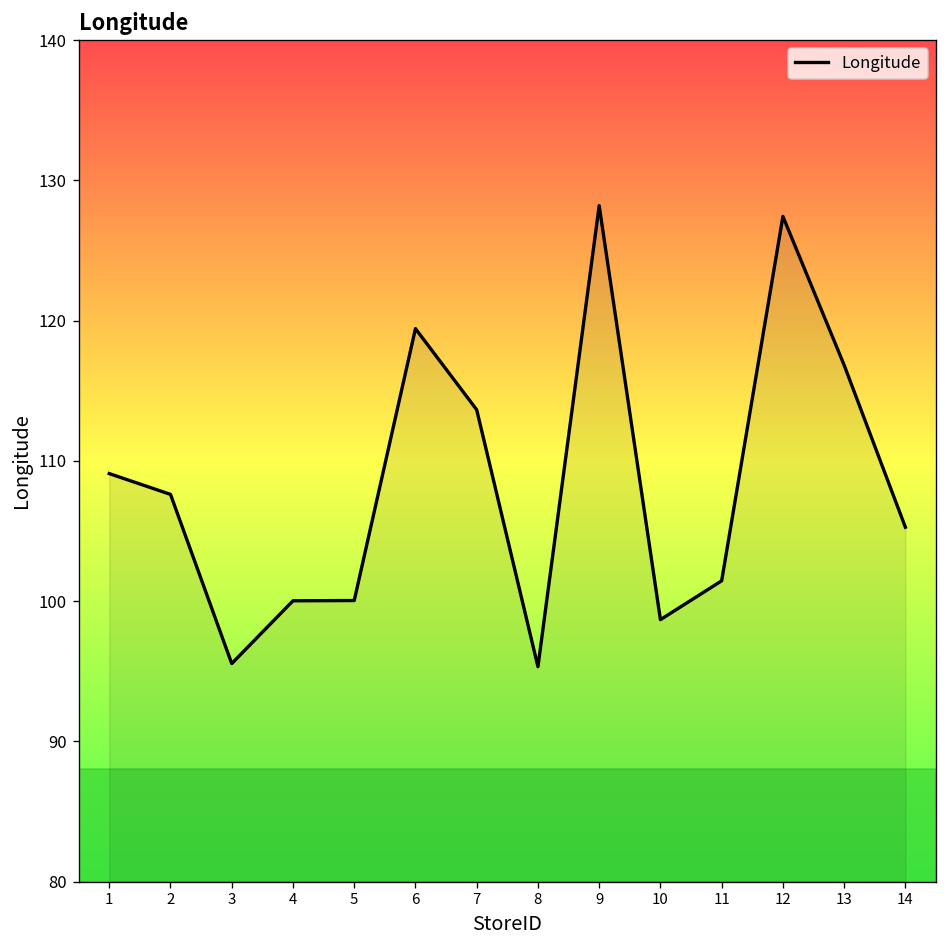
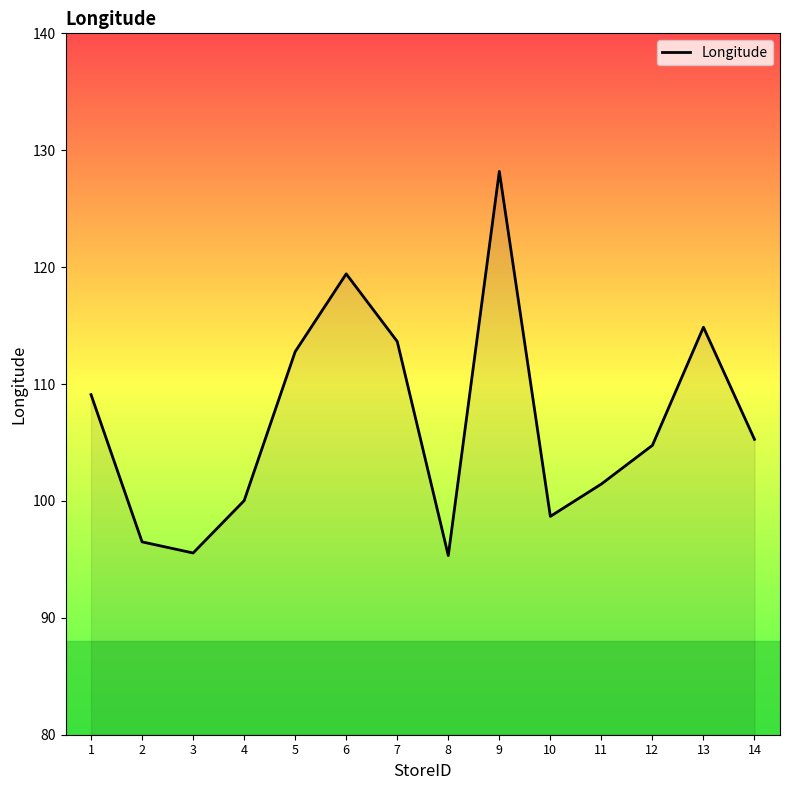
2: 107.6 -> 96.5
5: 100.0 -> 112.8
12: 127.4 -> 104.8
13: 116.8 -> 114.9
